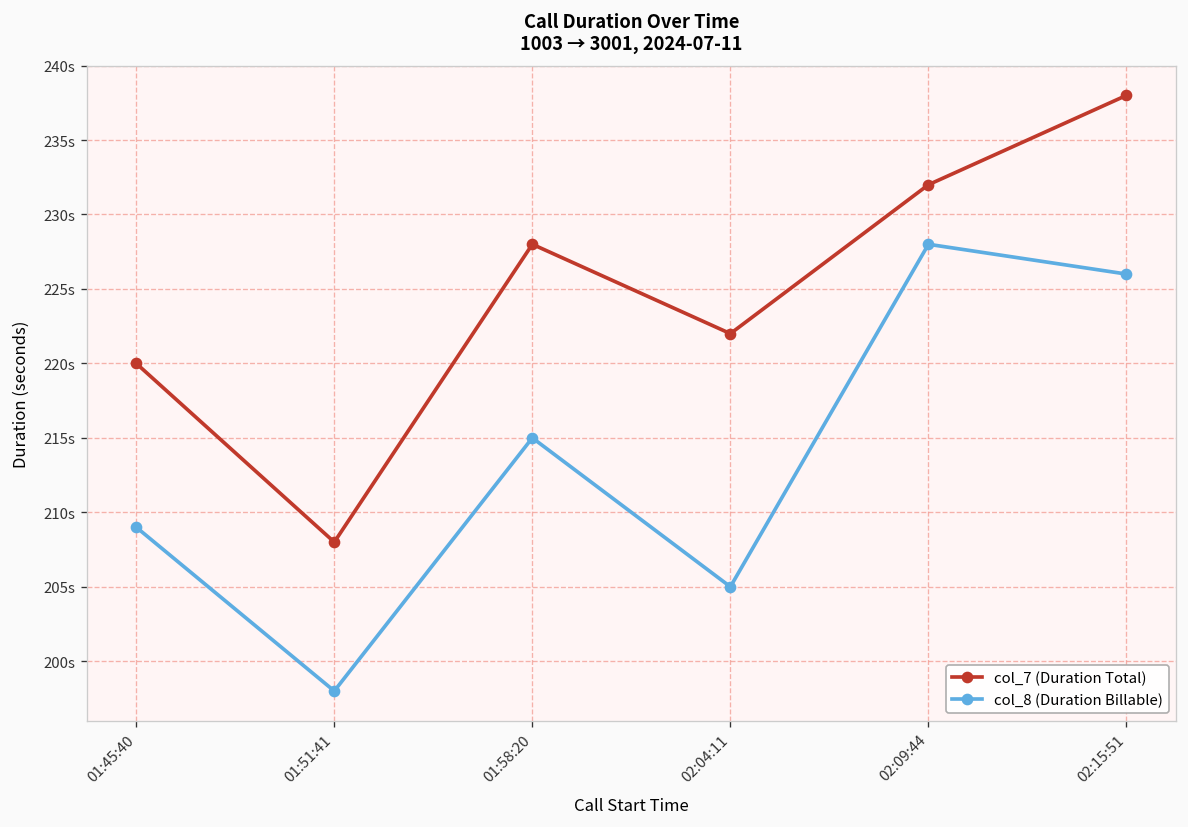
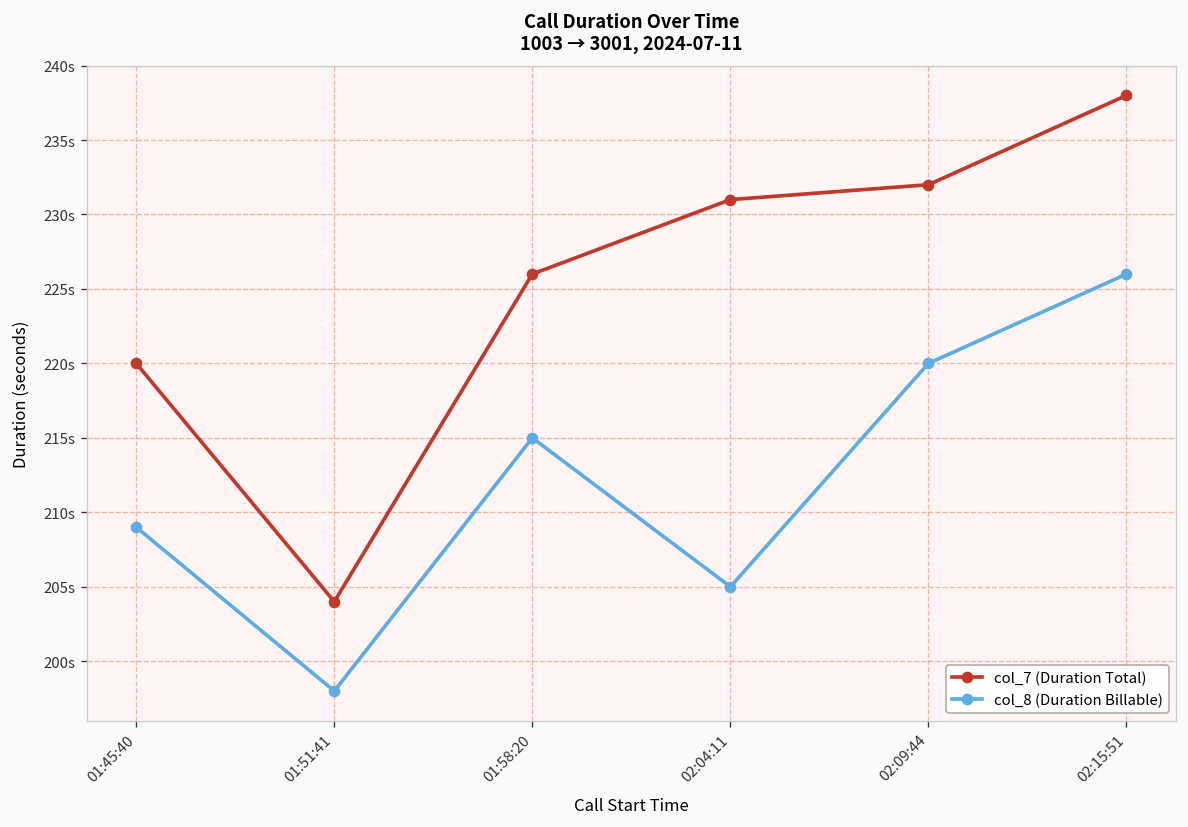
col_7 (Duration Total), 01:51:41: 208s -> 204s
col_7 (Duration Total), 01:58:20: 228s -> 226s
col_7 (Duration Total), 02:04:11: 222s -> 231s
col_8 (Duration Billable), 02:09:44: 228s -> 220s
